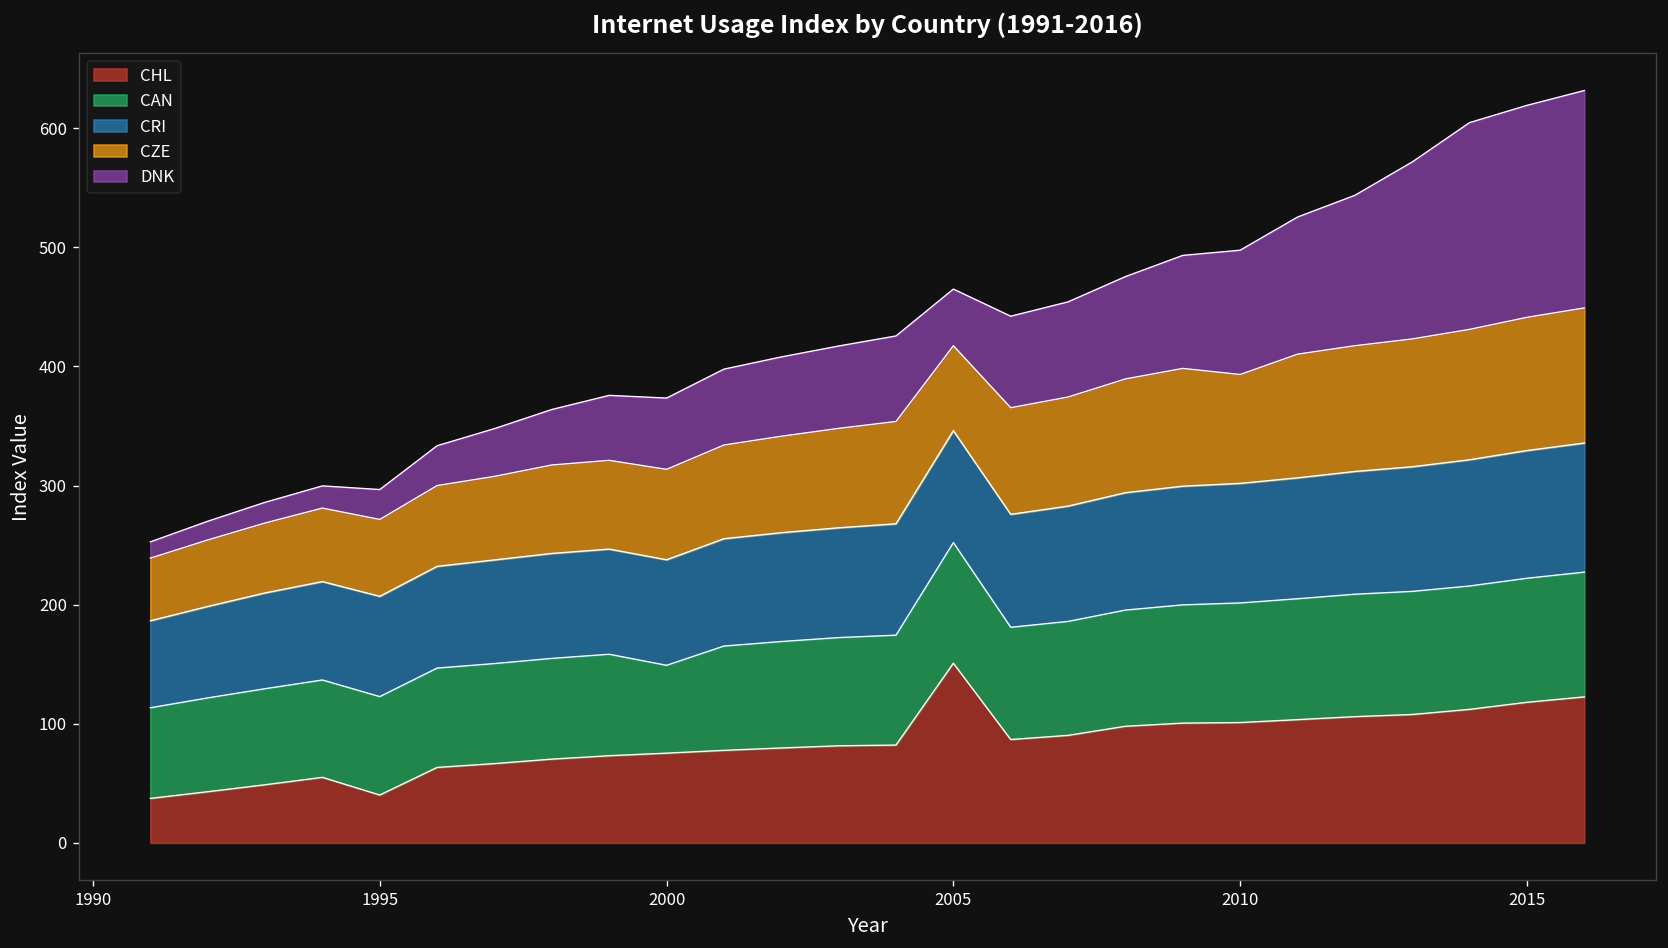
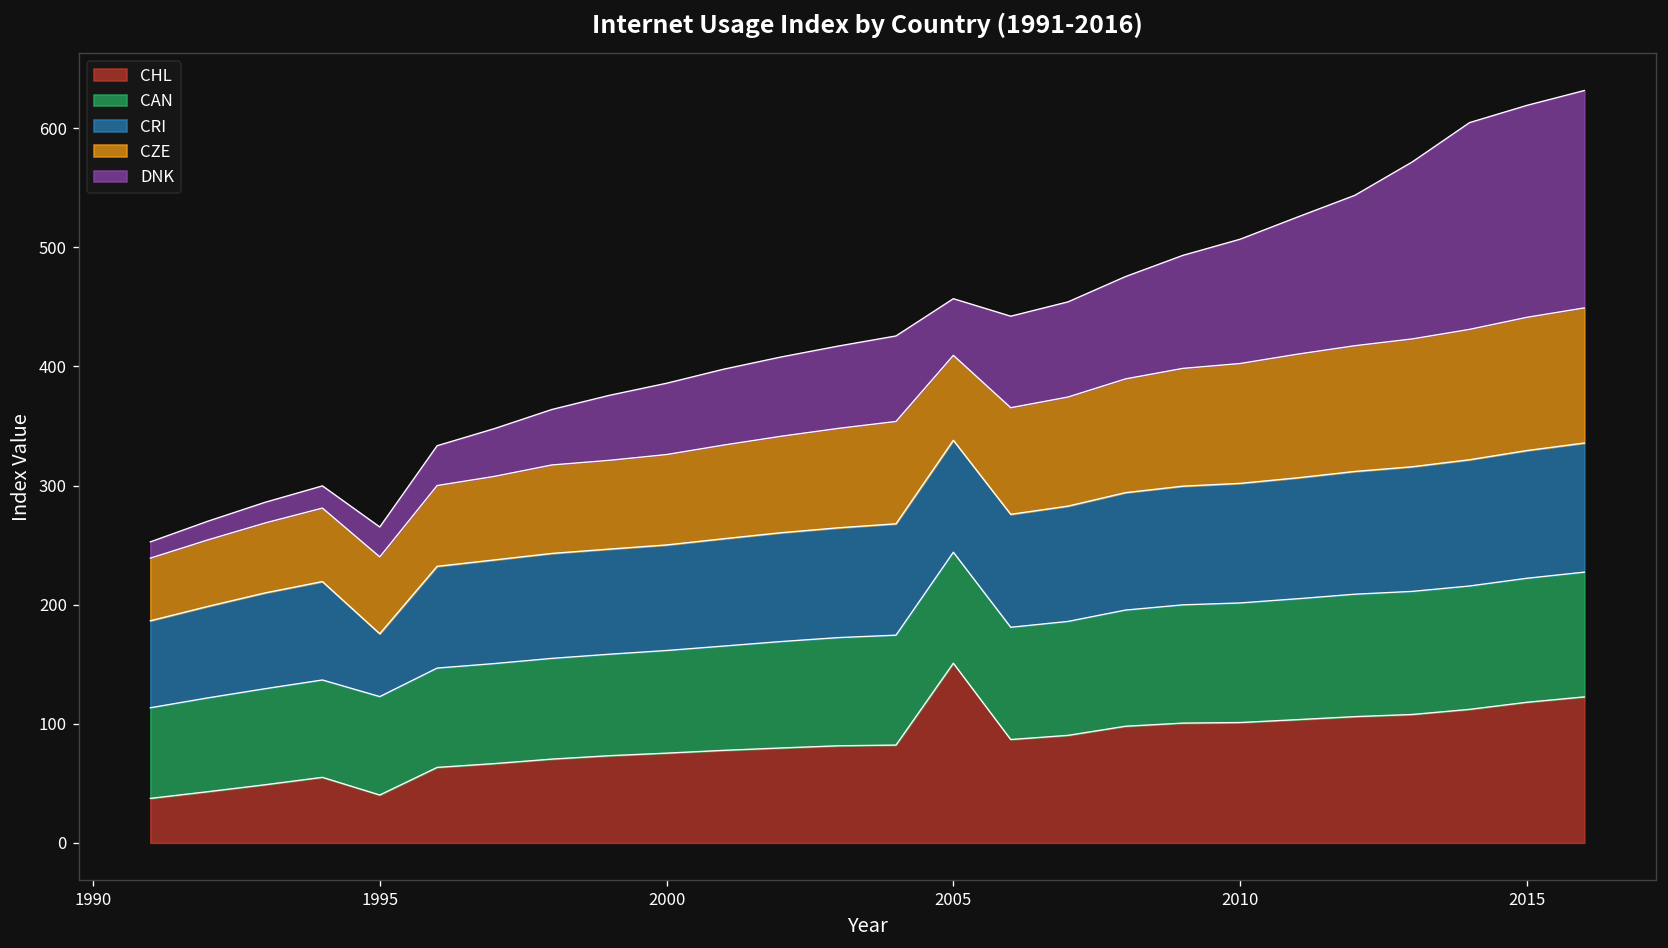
CRI, 1995: 80 -> 50
CAN, 2000: 70 -> 90
CAN, 2005: 100 -> 90
CZE, 2010: 90 -> 100
